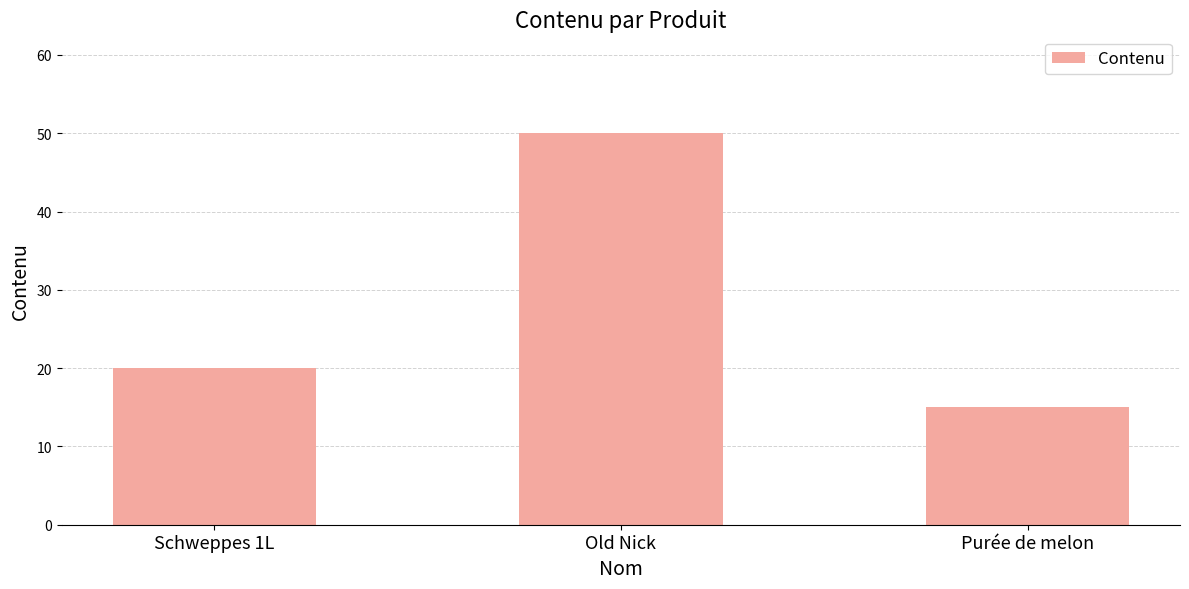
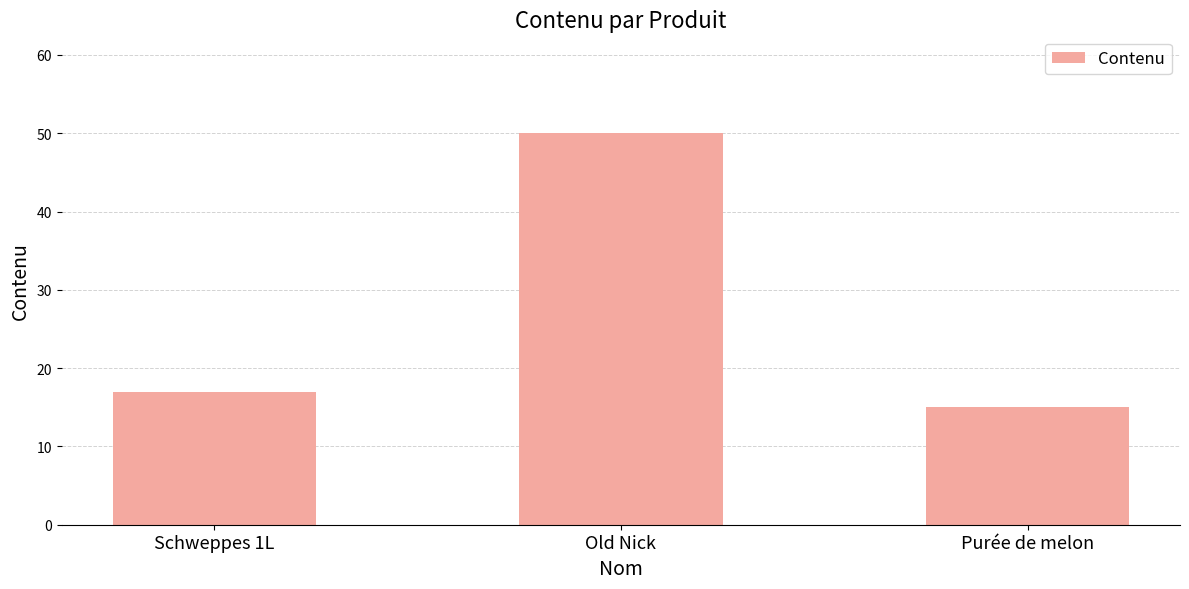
Schweppes 1L: 20 -> 17
